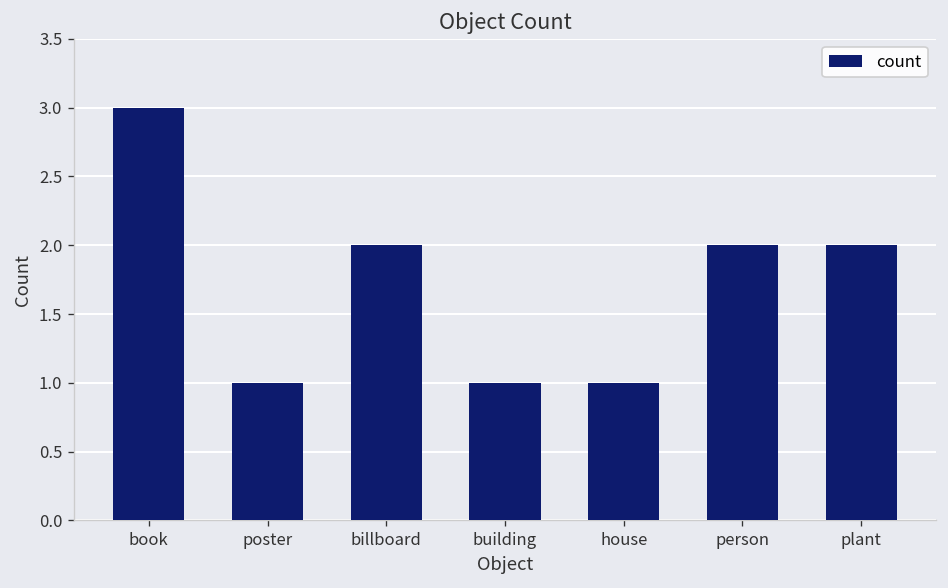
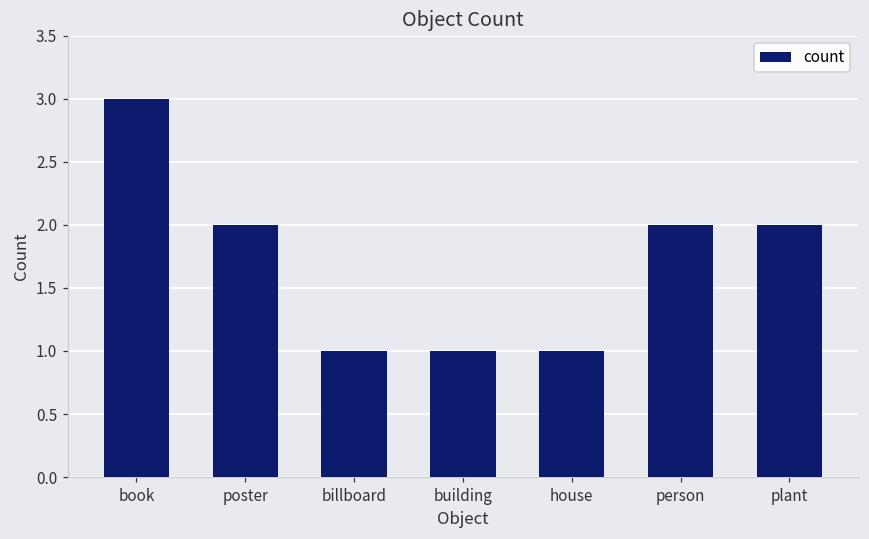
poster: 1 -> 2
billboard: 2 -> 1
